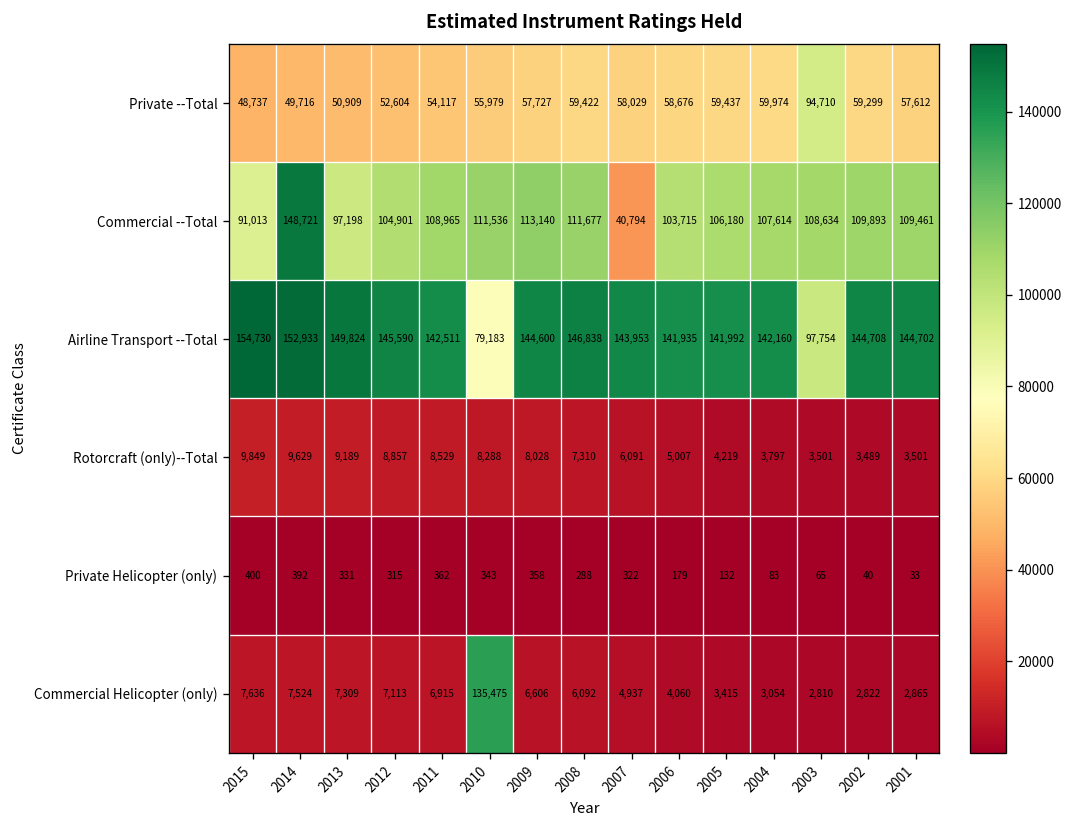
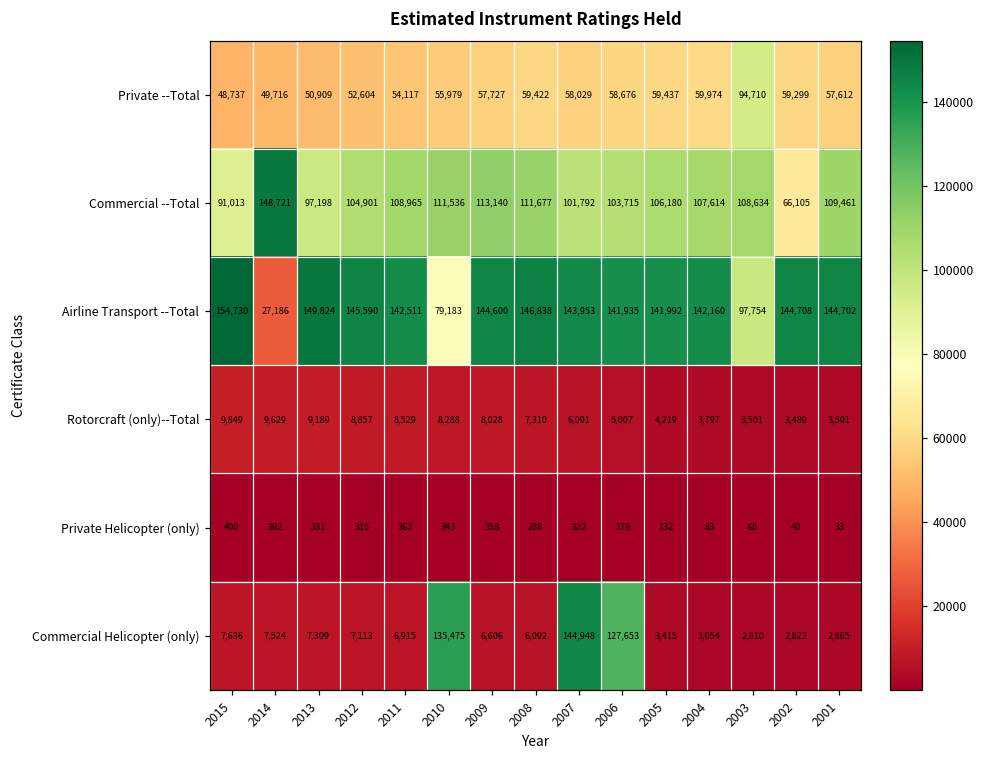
Commercial --Total, 2007: 40,794 -> 101,792
Commercial --Total, 2002: 109,893 -> 66,105
Airline Transport --Total, 2014: 152,933 -> 27,186
Commercial Helicopter (only), 2007: 4,937 -> 144,948
Commercial Helicopter (only), 2006: 4,060 -> 127,653
